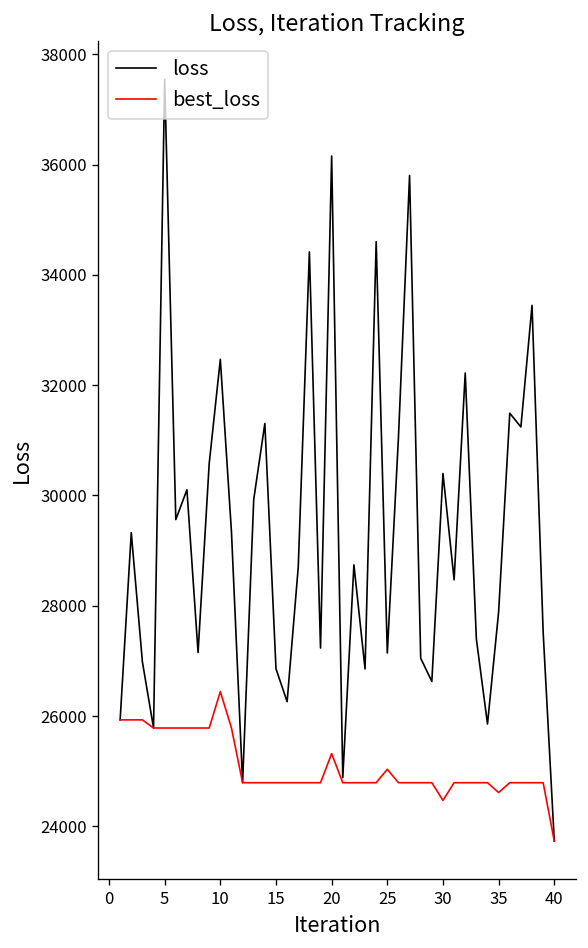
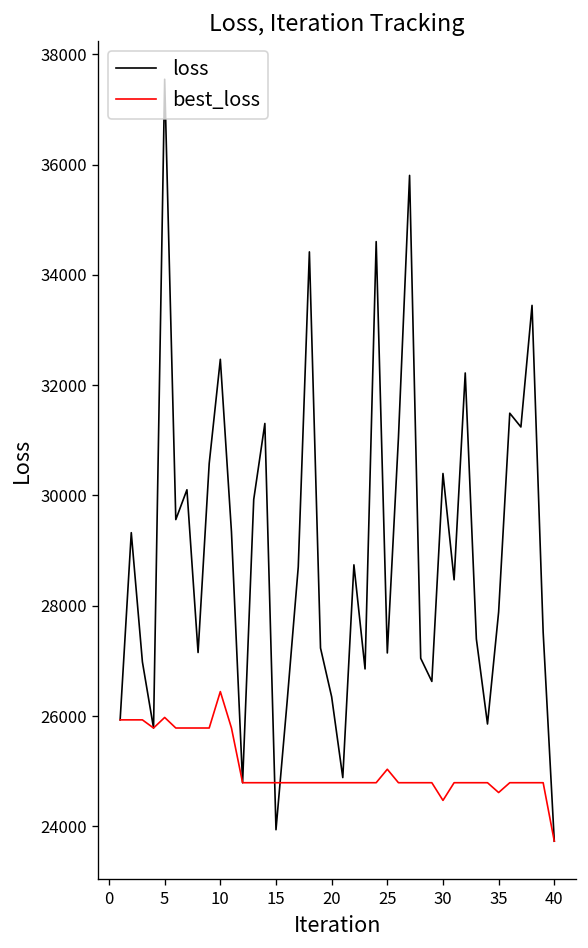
best_loss, 5: 25800 -> 26000
loss, 15: 26900 -> 23900
loss, 20: 36200 -> 26300
best_loss, 20: 25300 -> 24800
